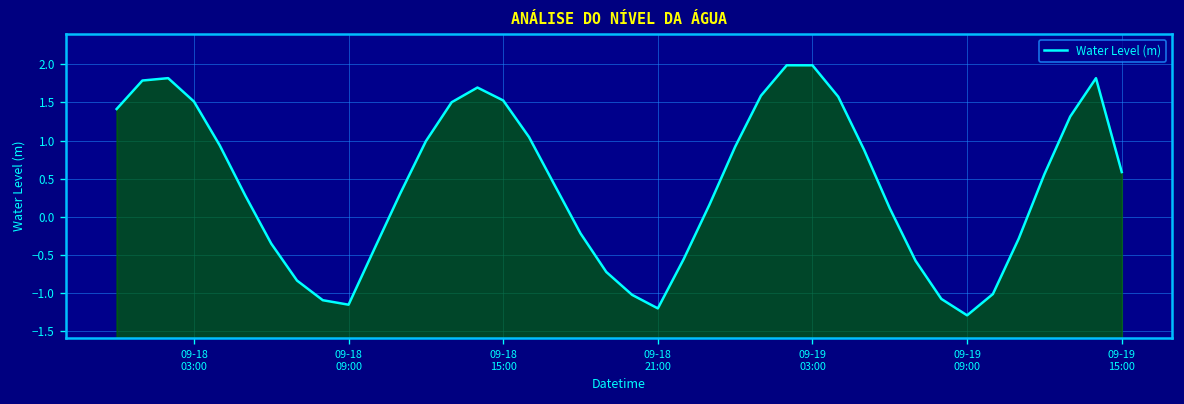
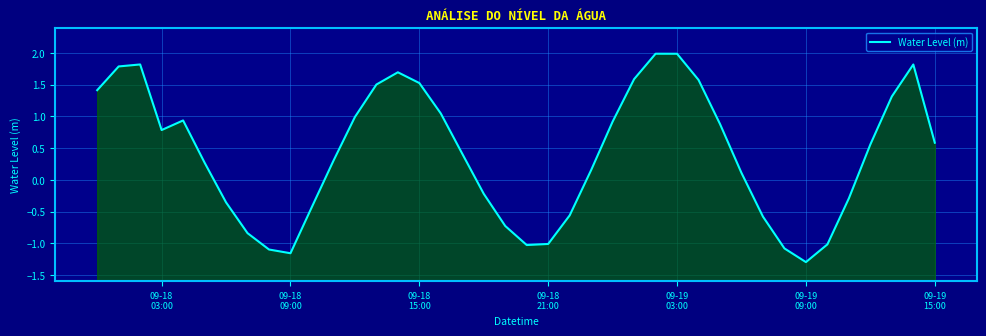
09-18 03:00: 1.5 -> 0.8
09-18 21:00: -1.2 -> -1.0
